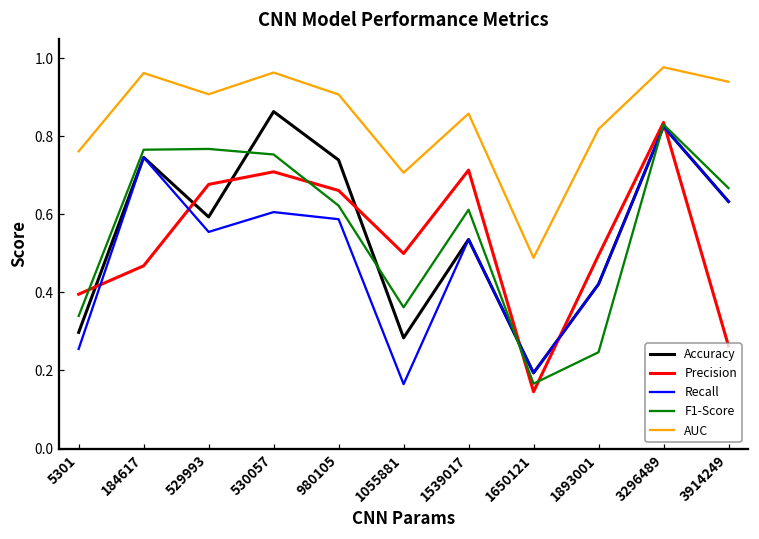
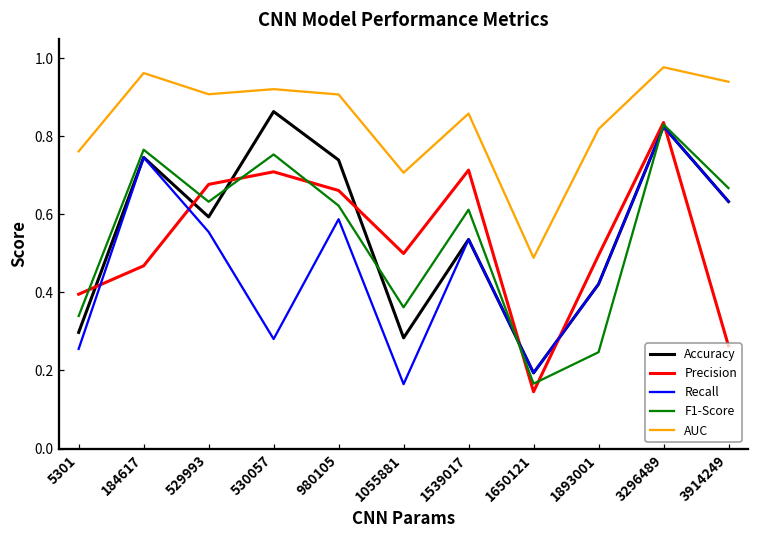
F1-Score, 529993: 0.77 -> 0.63
Recall, 530057: 0.61 -> 0.28
AUC, 530057: 0.96 -> 0.92
